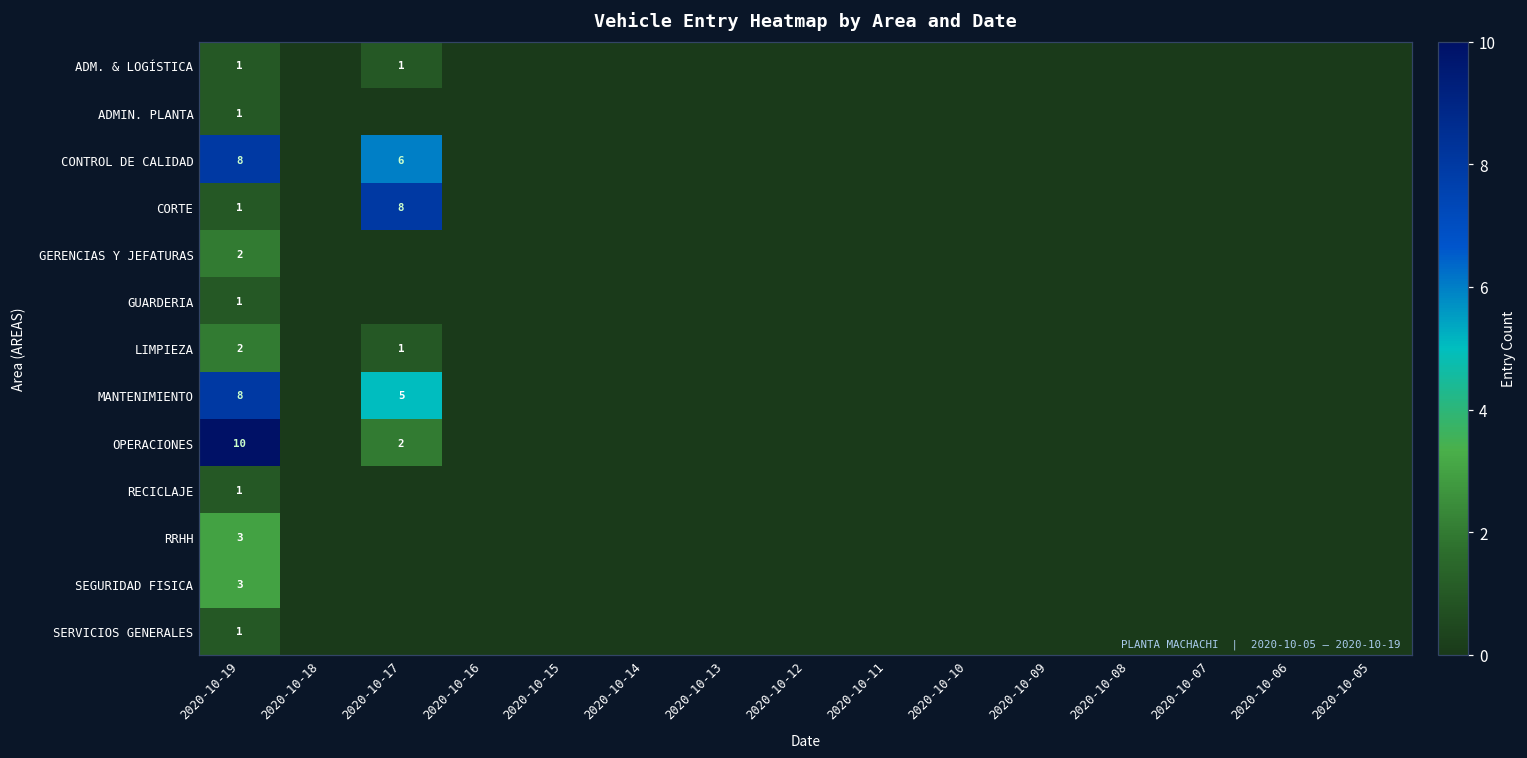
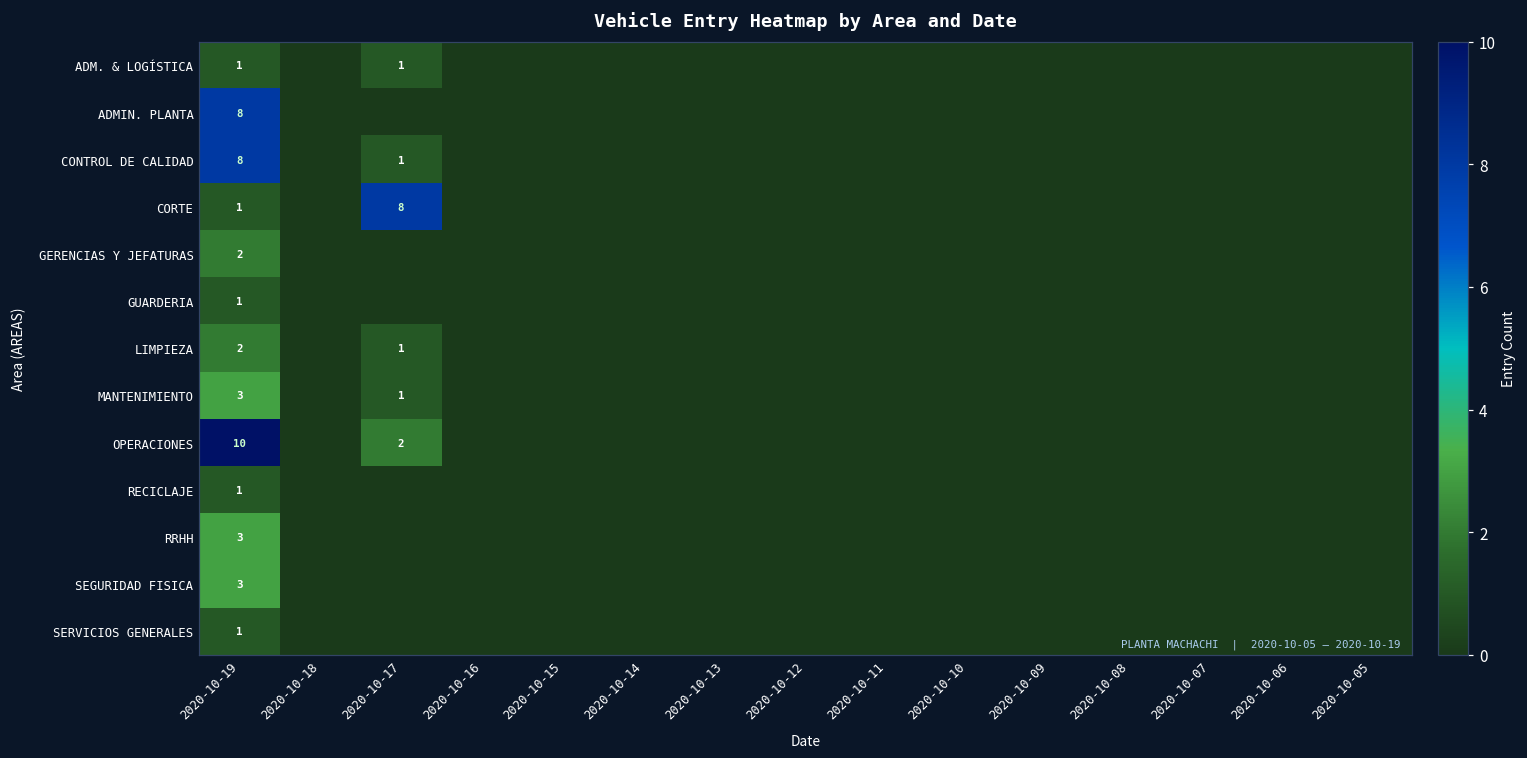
ADMIN. PLANTA, 2020-10-19: 1 -> 8
CONTROL DE CALIDAD, 2020-10-17: 6 -> 1
MANTENIMIENTO, 2020-10-19: 8 -> 3
MANTENIMIENTO, 2020-10-17: 5 -> 1
